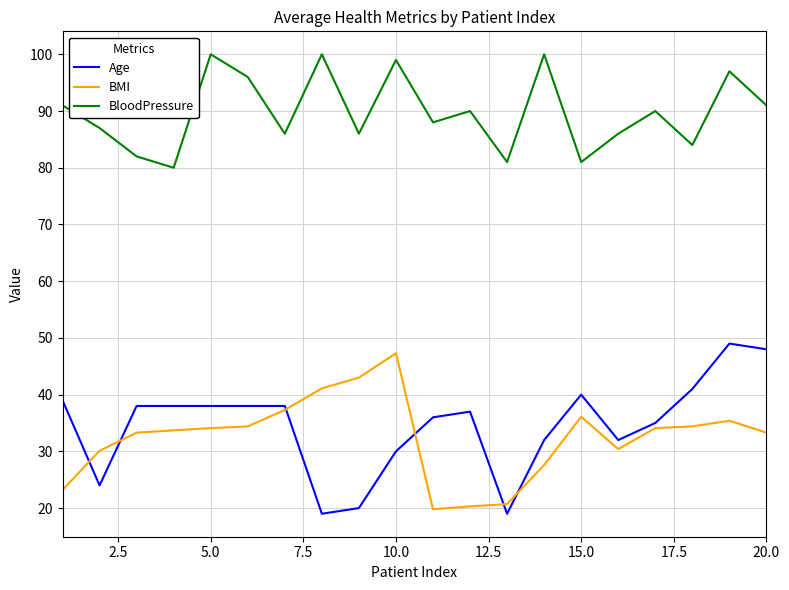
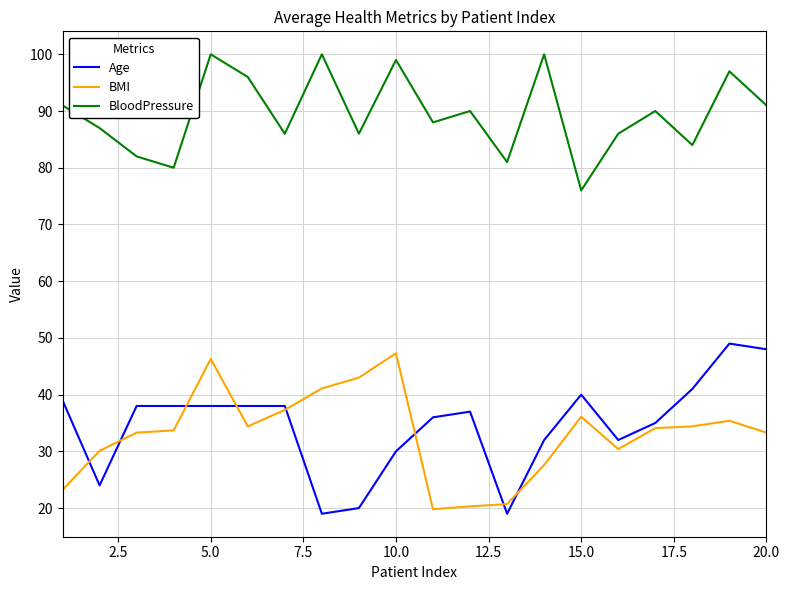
BMI, 5.0: 34 -> 46
BloodPressure, 15.0: 81 -> 76
